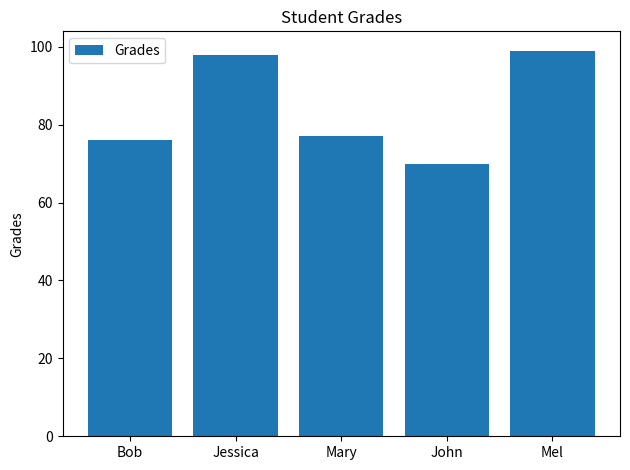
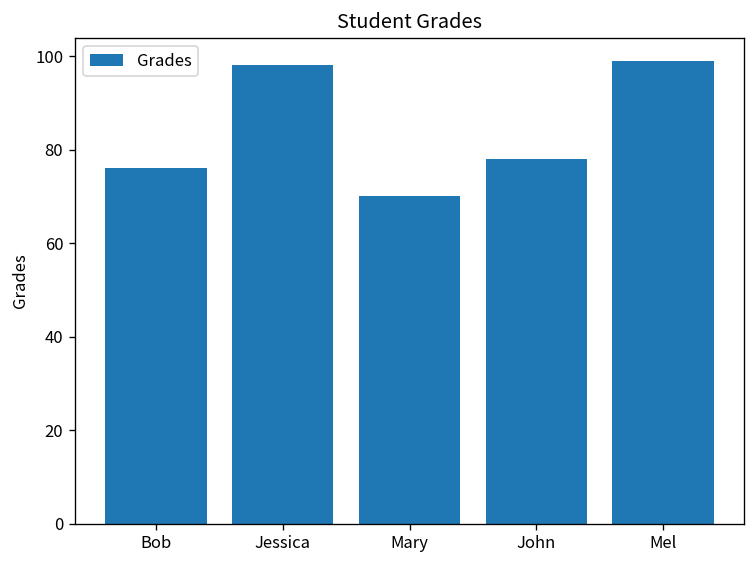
Mary: 77 -> 70
John: 70 -> 78
